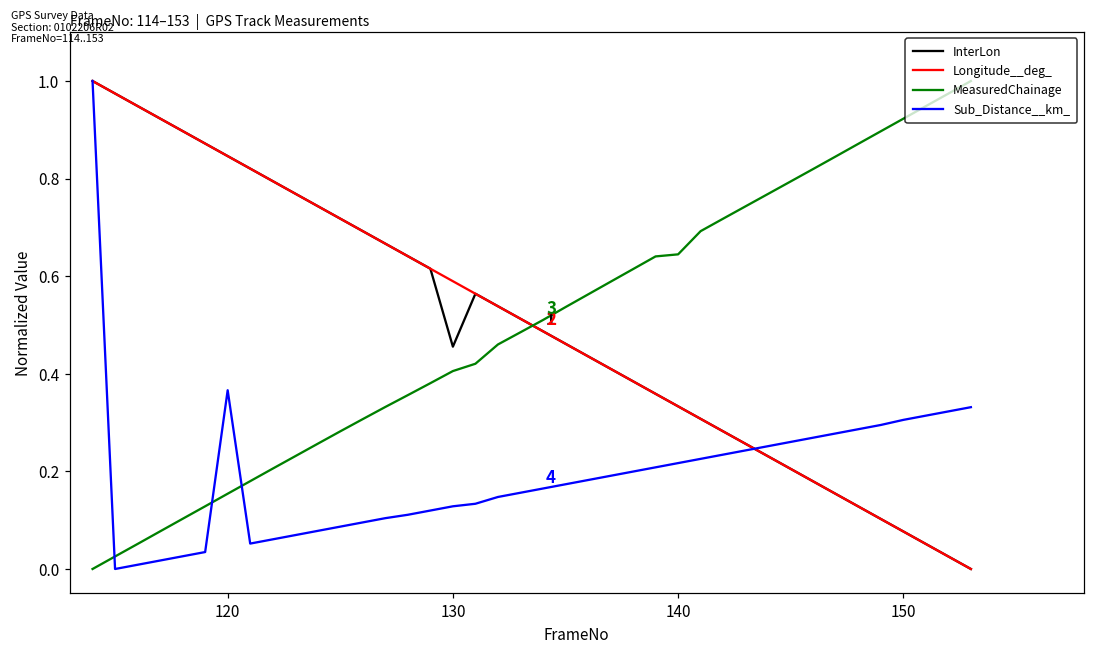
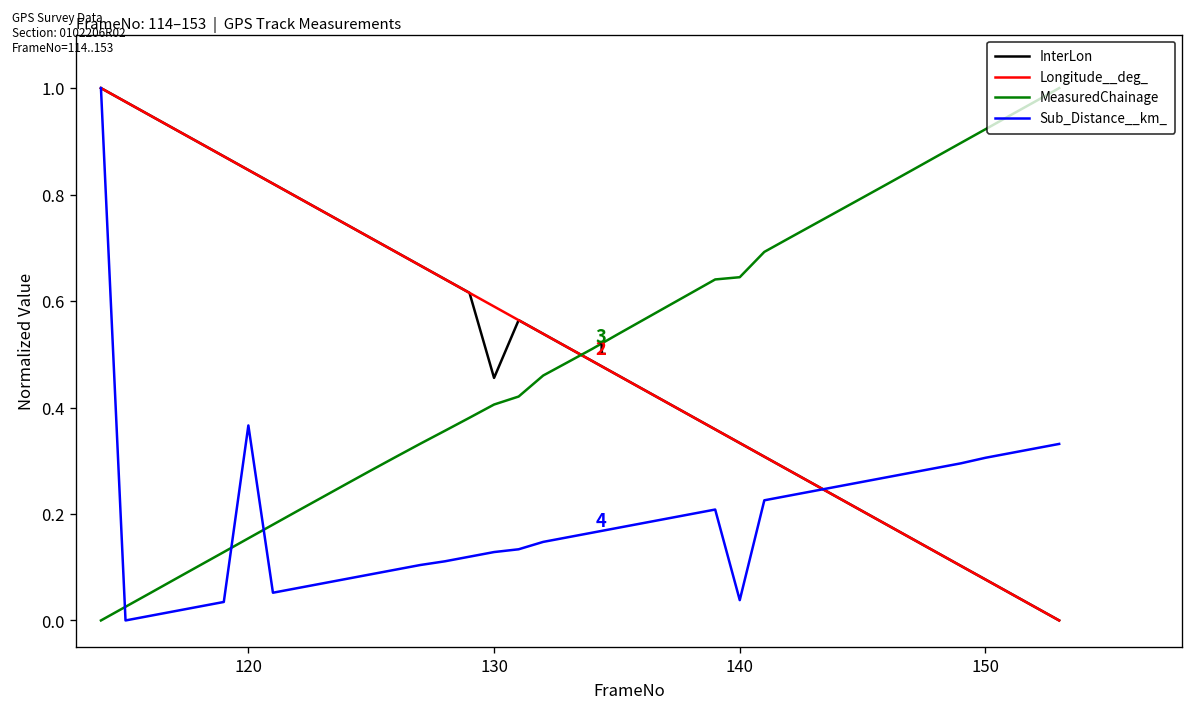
Sub_Distance__km_, 140: 0.22 -> 0.04
